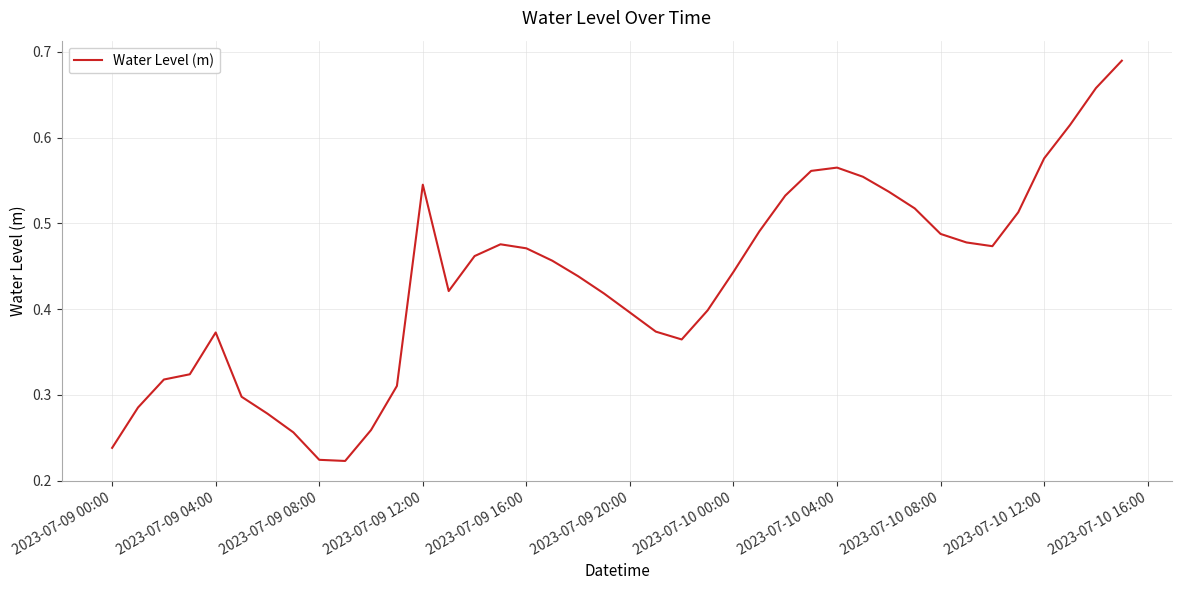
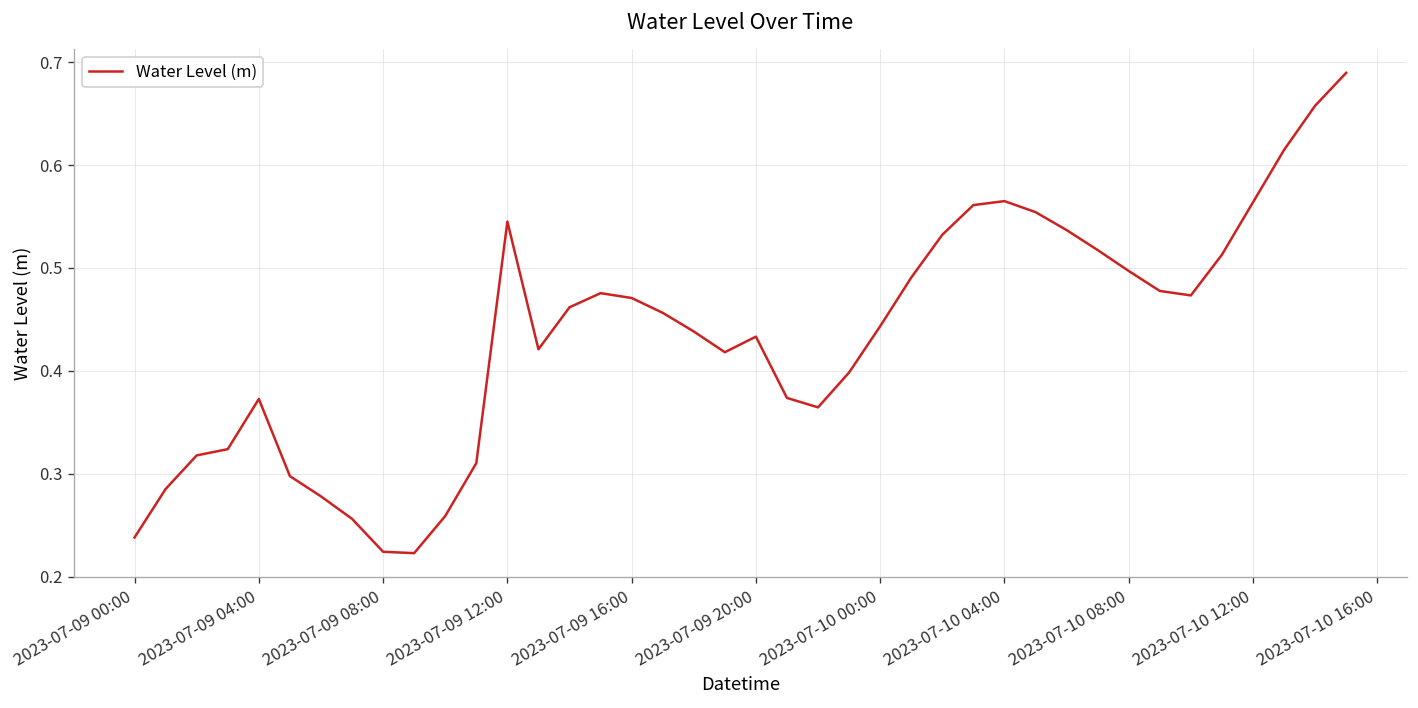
2023-07-09 20:00: 0.40 -> 0.43
2023-07-10 08:00: 0.49 -> 0.50
2023-07-10 12:00: 0.58 -> 0.56
